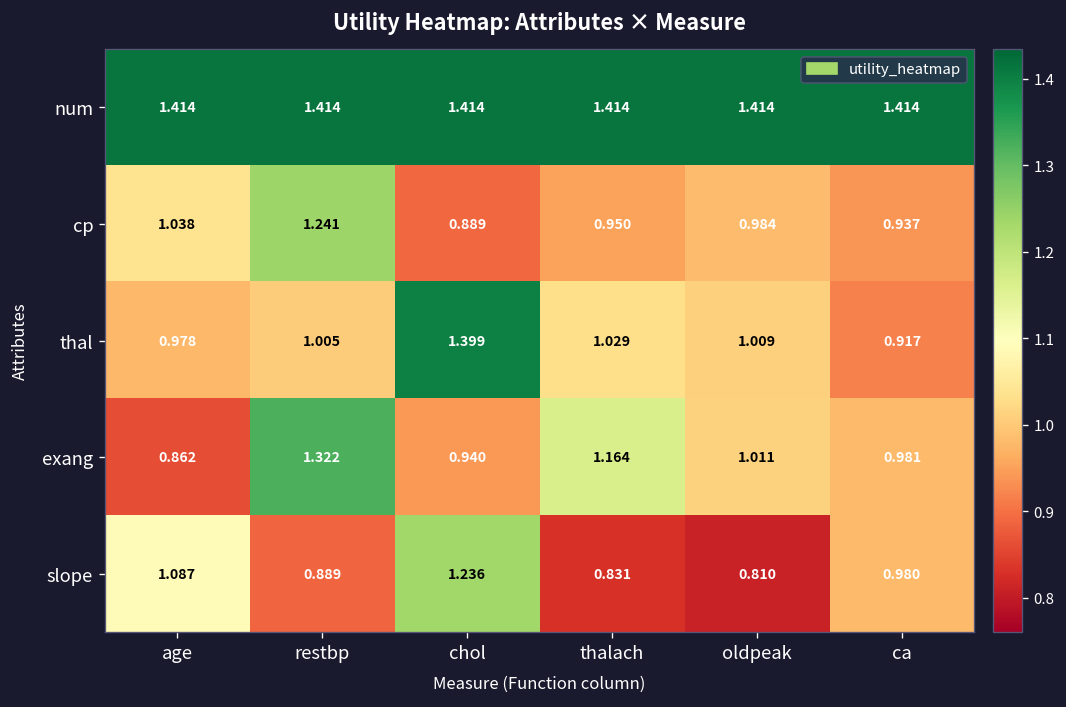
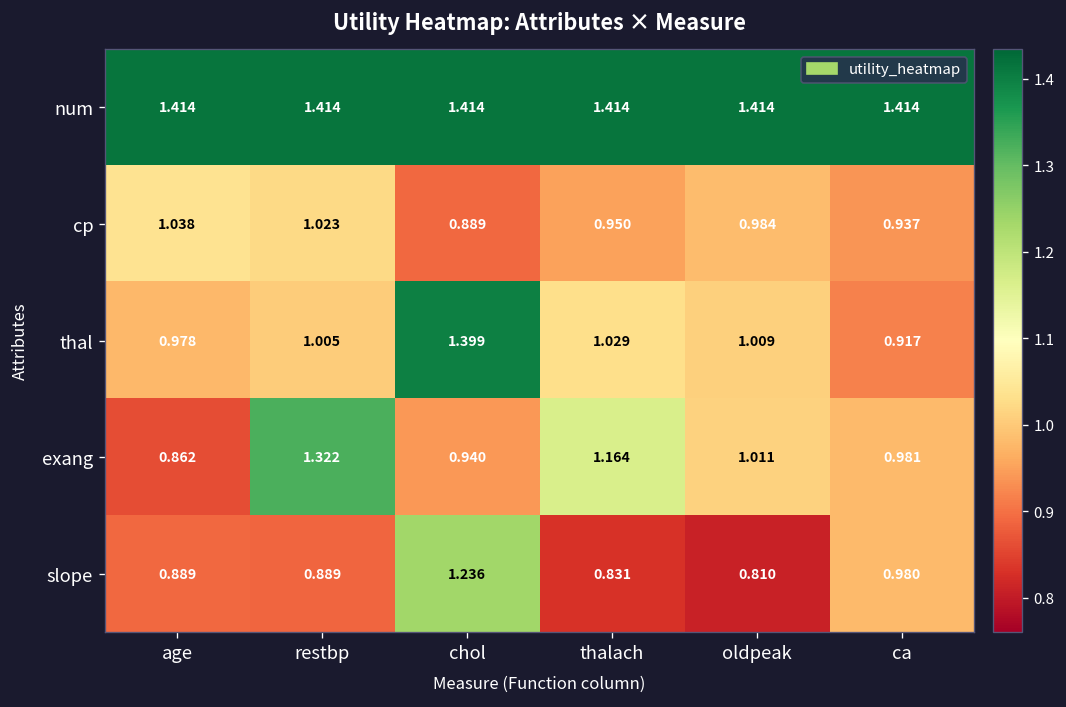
cp, restbp: 1.241 -> 1.023
slope, age: 1.087 -> 0.889
